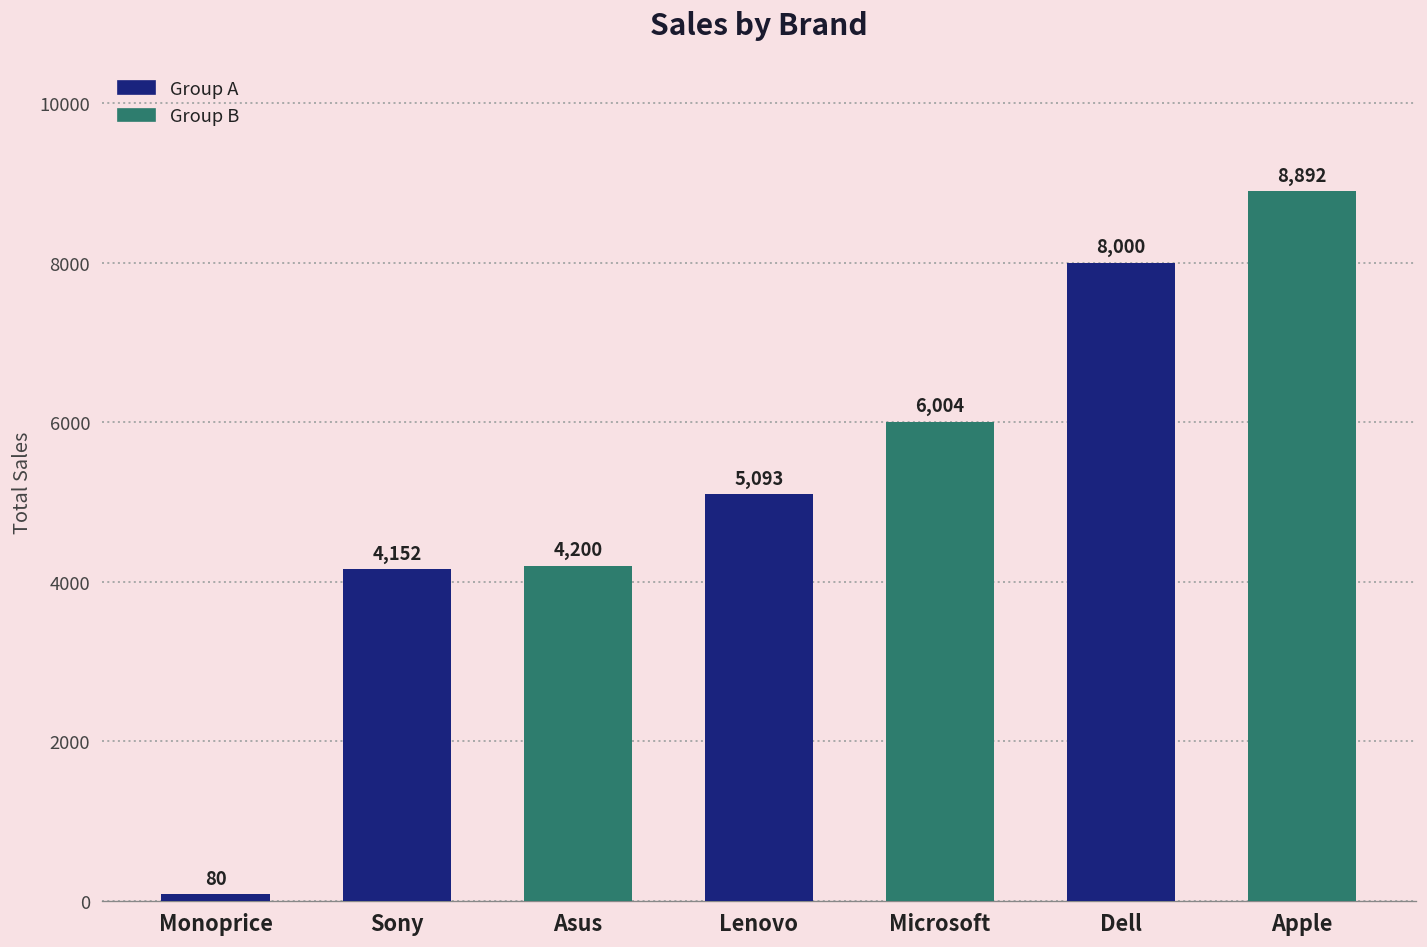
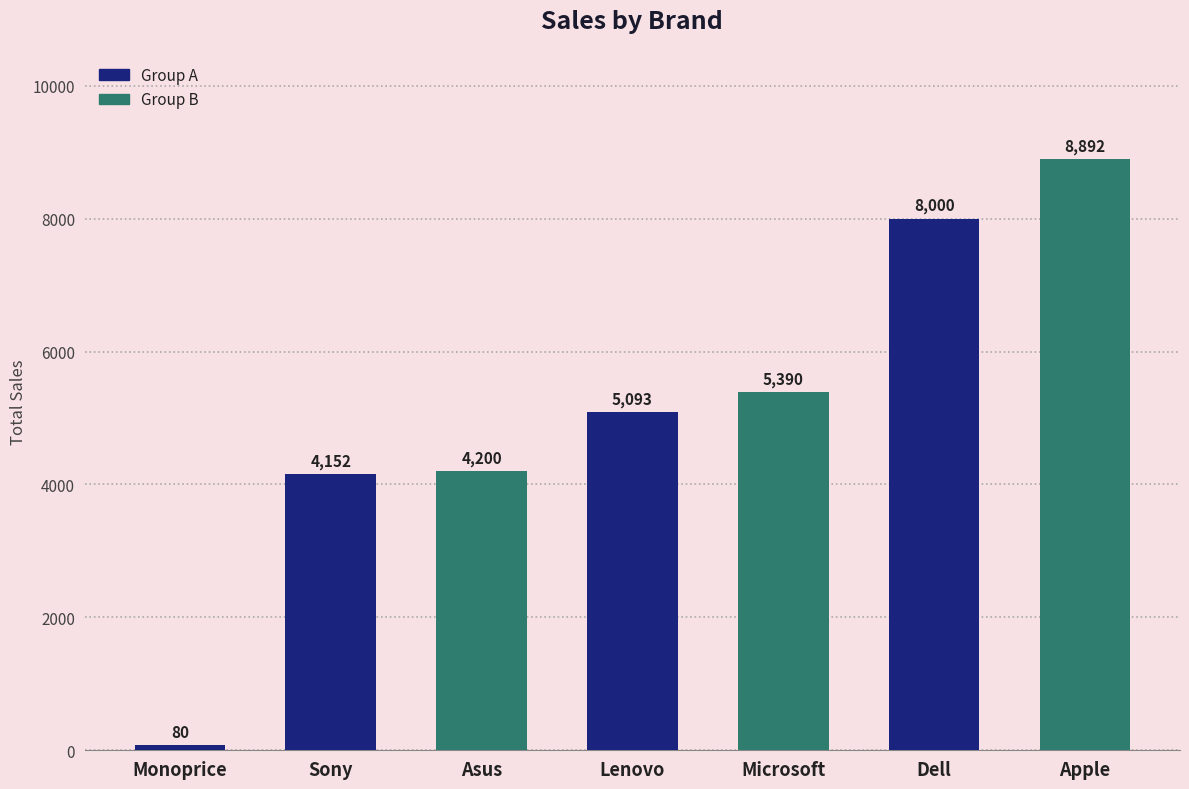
Microsoft: 6,004 -> 5,390
